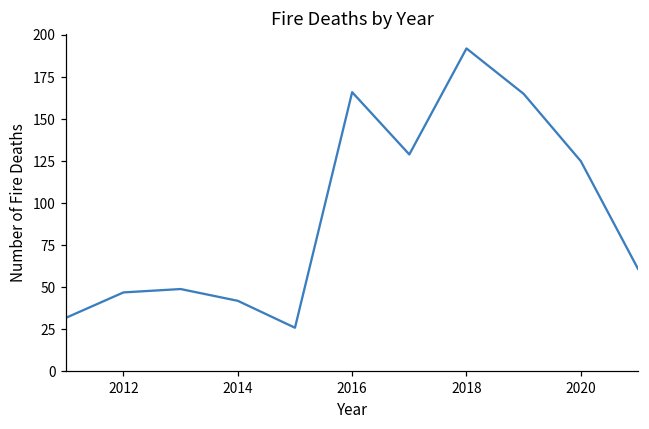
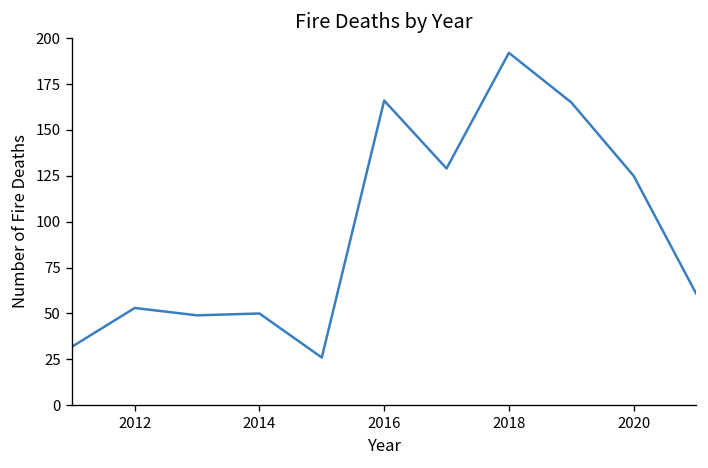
2012: 47 -> 53
2014: 42 -> 50
